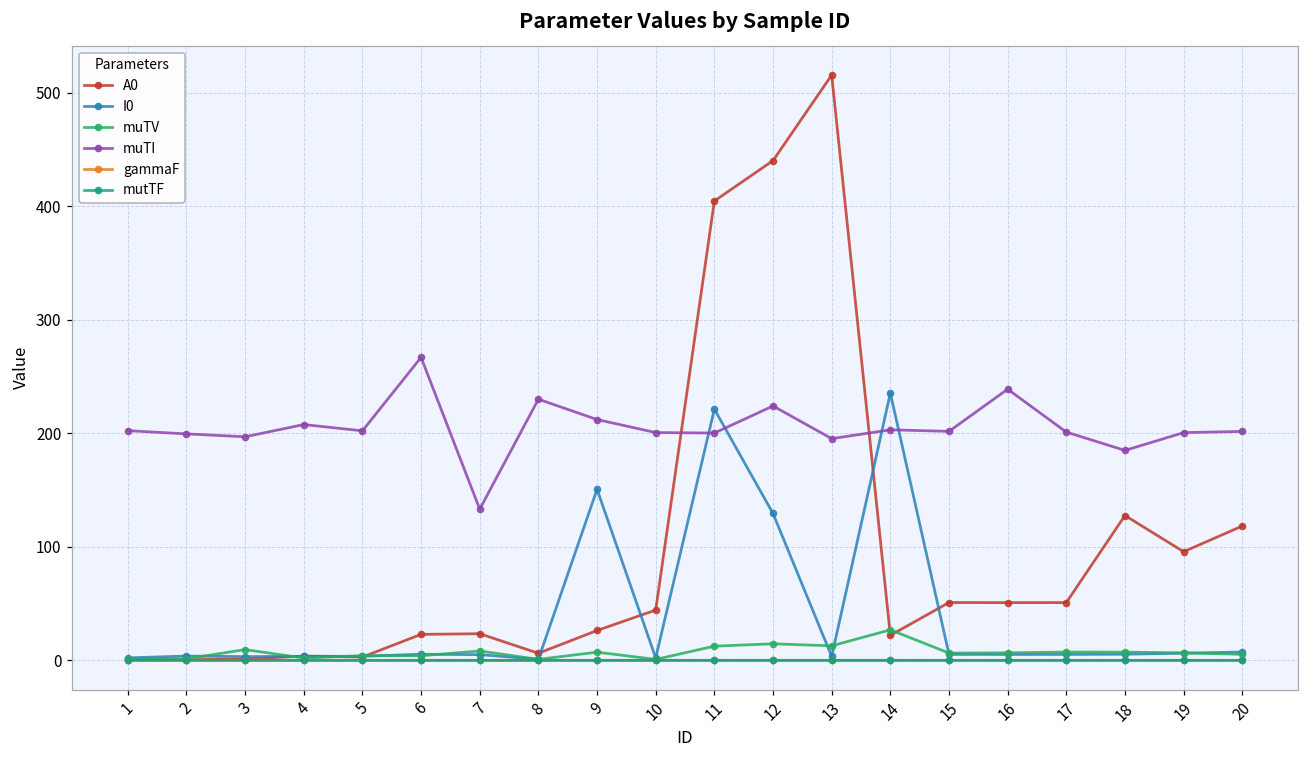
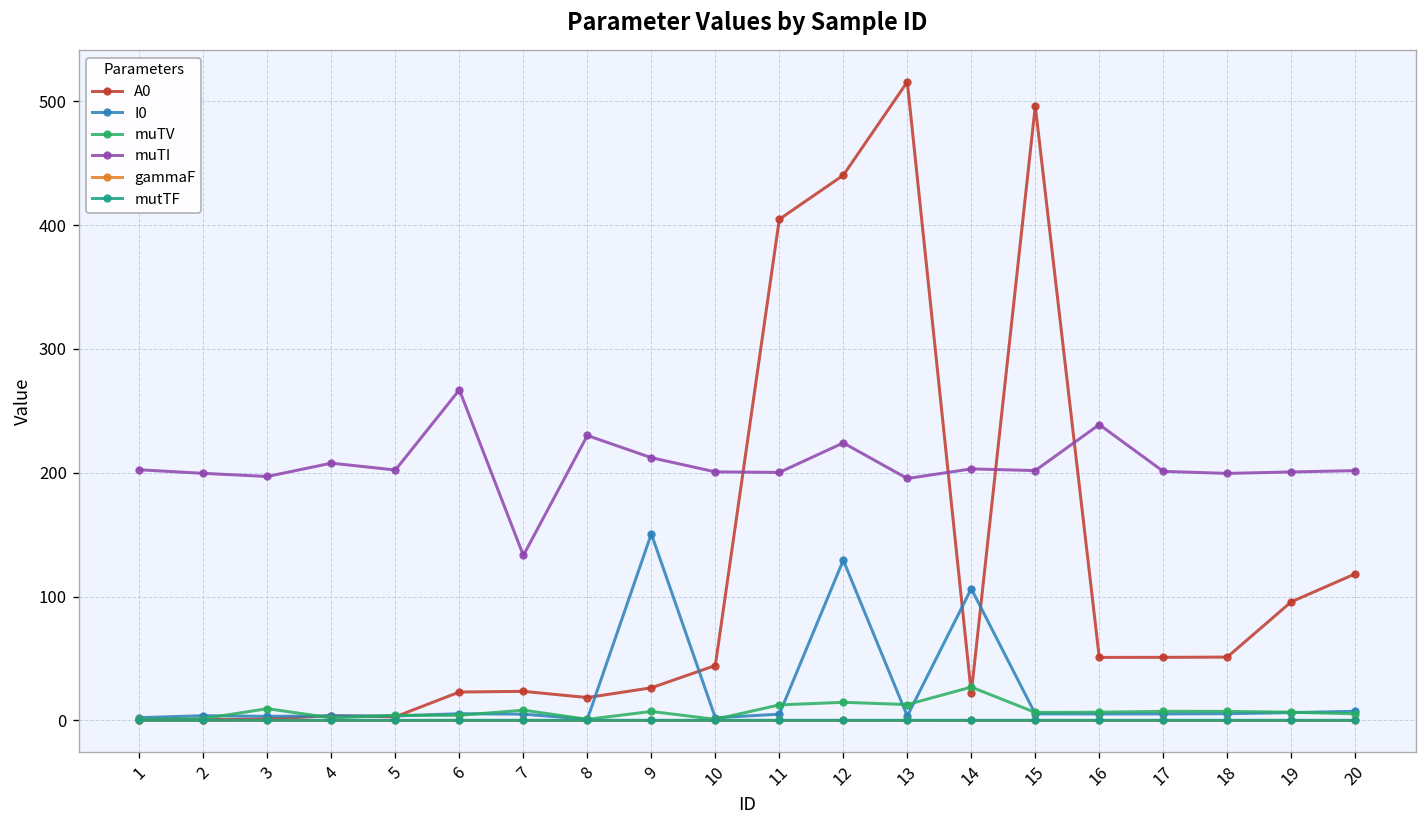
A0, 8: 6 -> 18
I0, 11: 221 -> 5
I0, 14: 236 -> 106
A0, 15: 51 -> 496
A0, 18: 128 -> 51
muTI, 18: 185 -> 199
